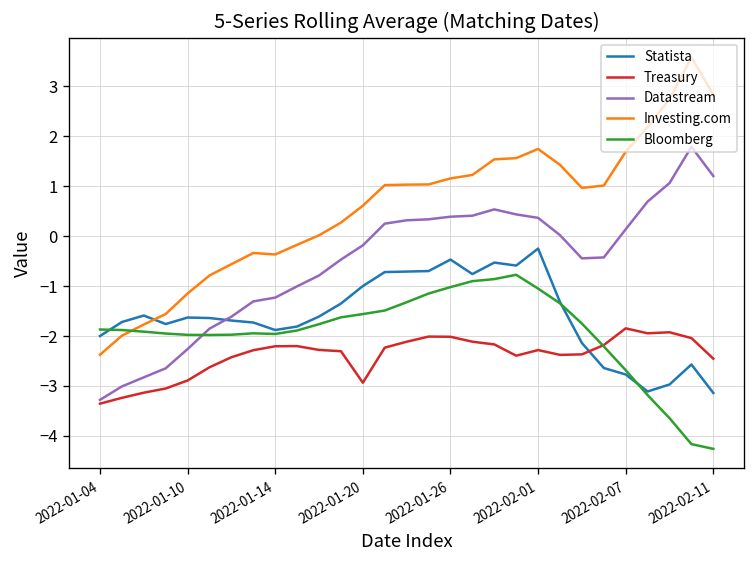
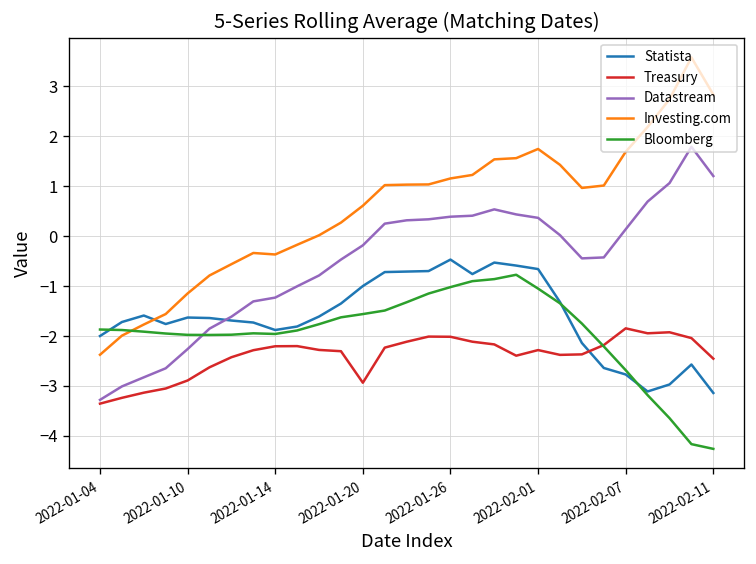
Statista, 2022-02-01: -0.3 -> -0.7
